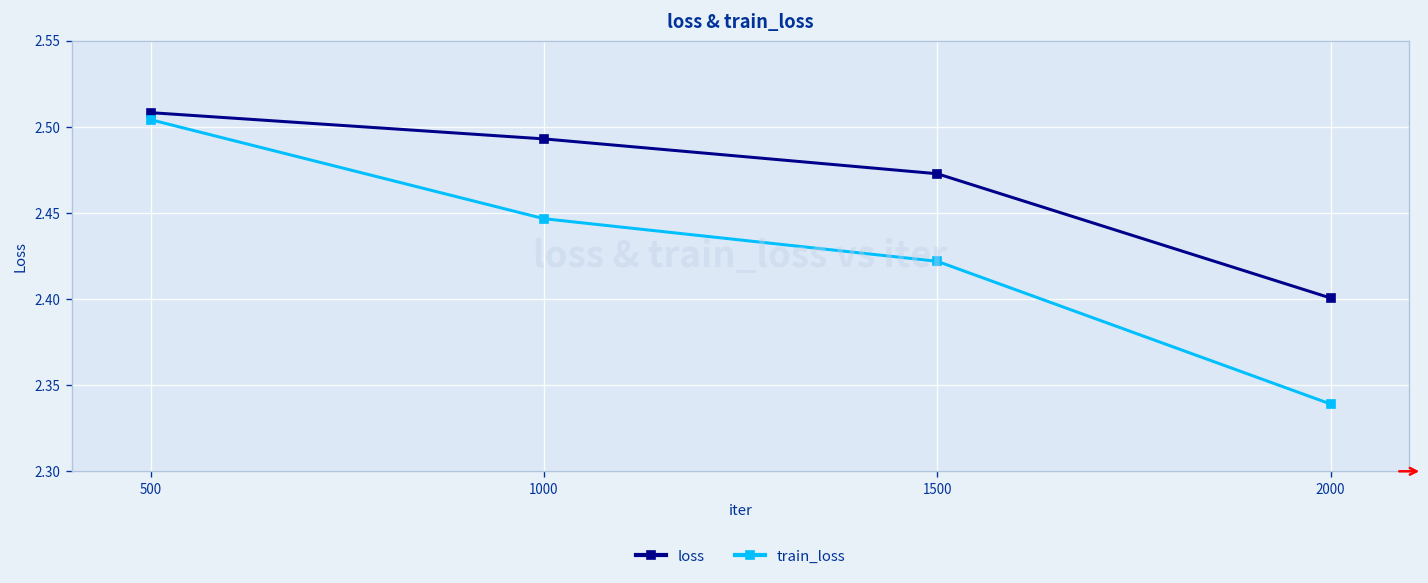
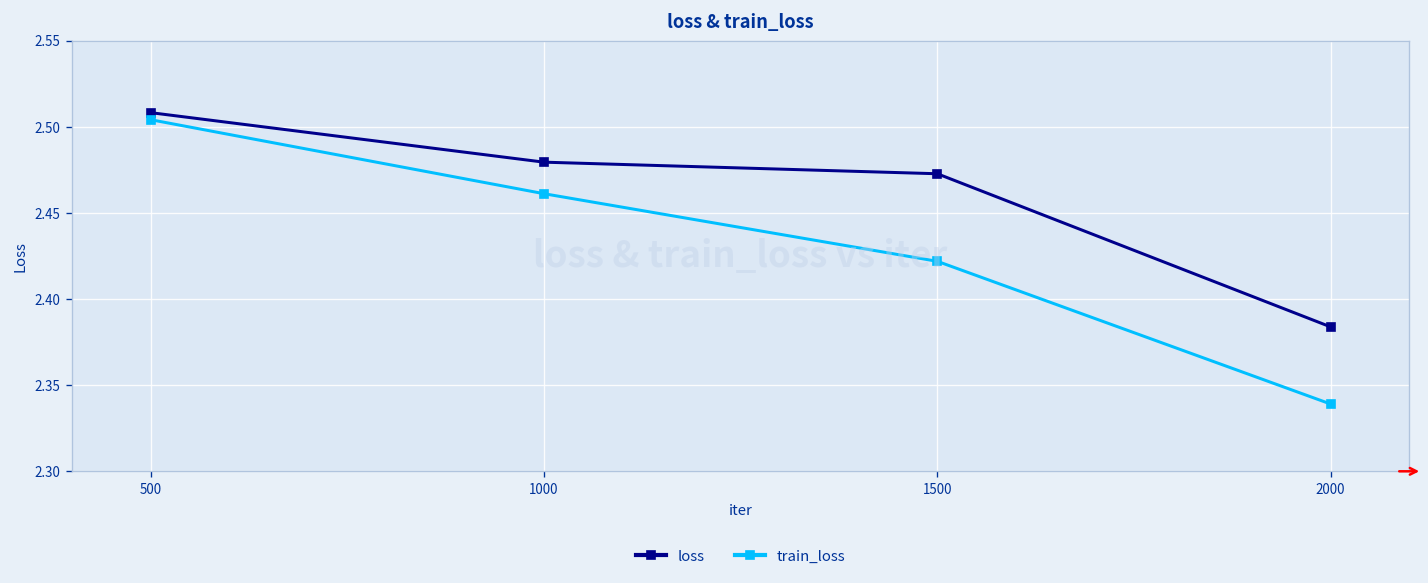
loss, 1000: 2.493 -> 2.479
train_loss, 1000: 2.447 -> 2.461
loss, 2000: 2.401 -> 2.384
